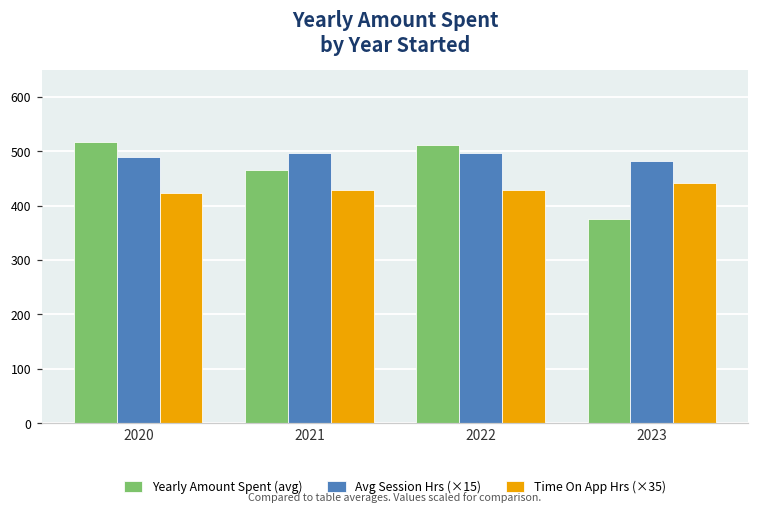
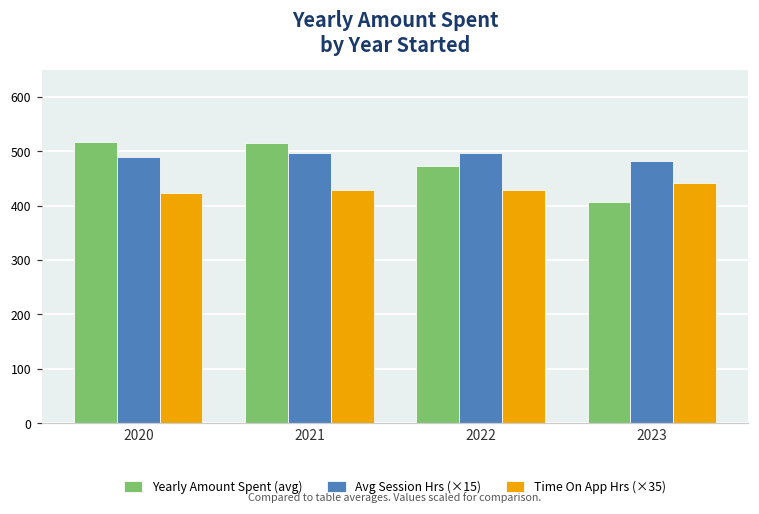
Yearly Amount Spent (avg), 2021: 460 -> 510
Yearly Amount Spent (avg), 2022: 510 -> 470
Yearly Amount Spent (avg), 2023: 380 -> 410
